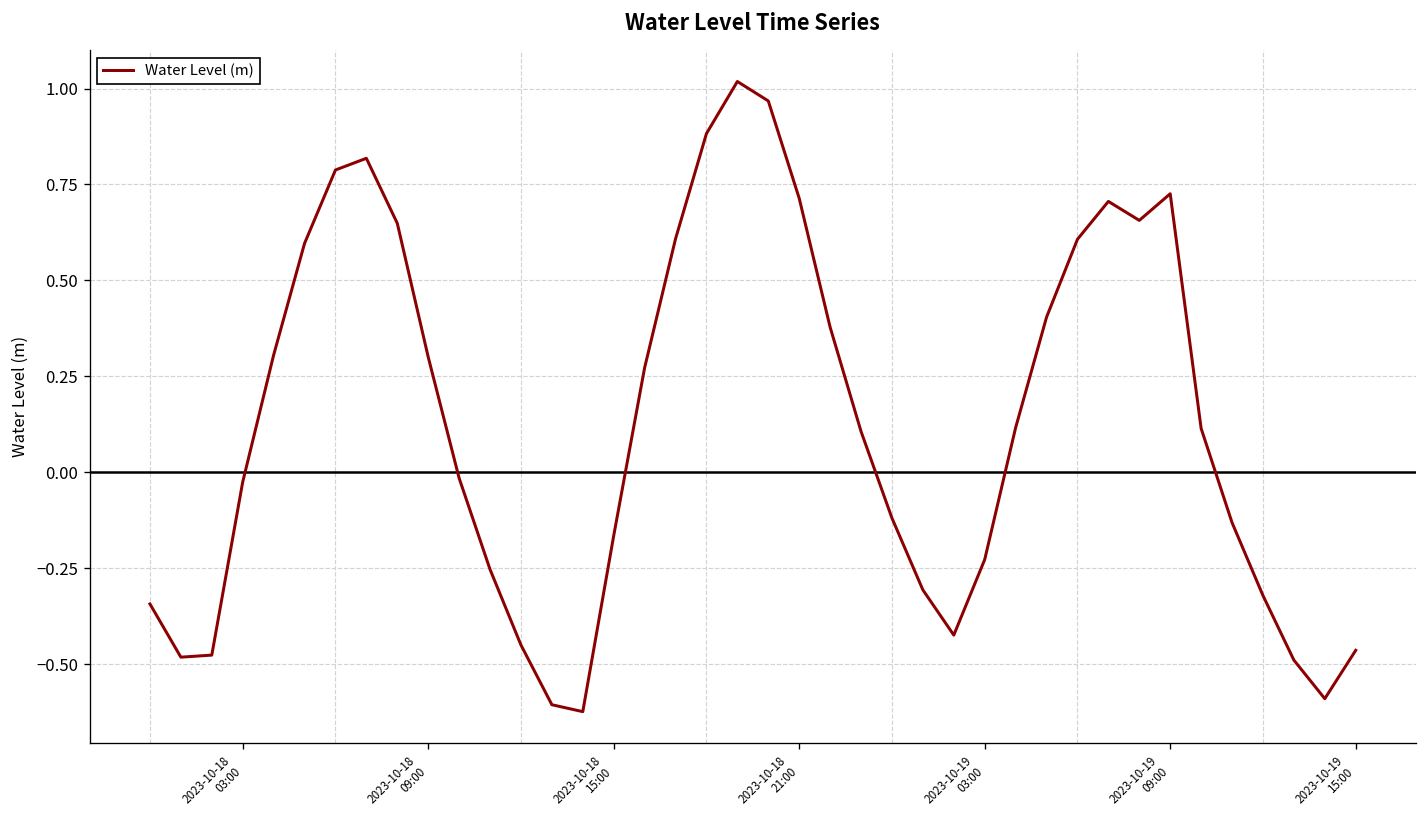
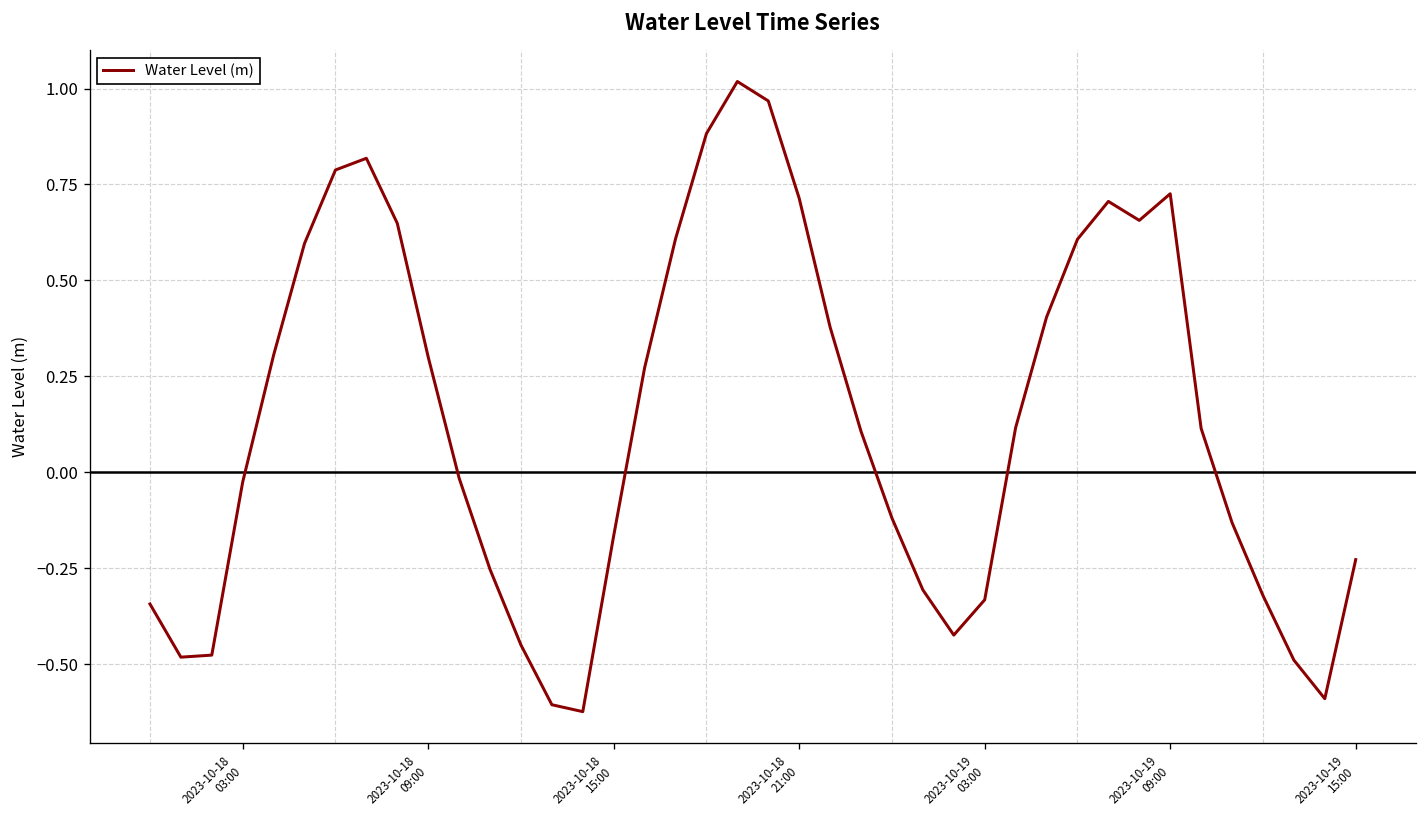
2023-10-19 03:00: -0.23 -> -0.33
2023-10-19 15:00: -0.46 -> -0.23
